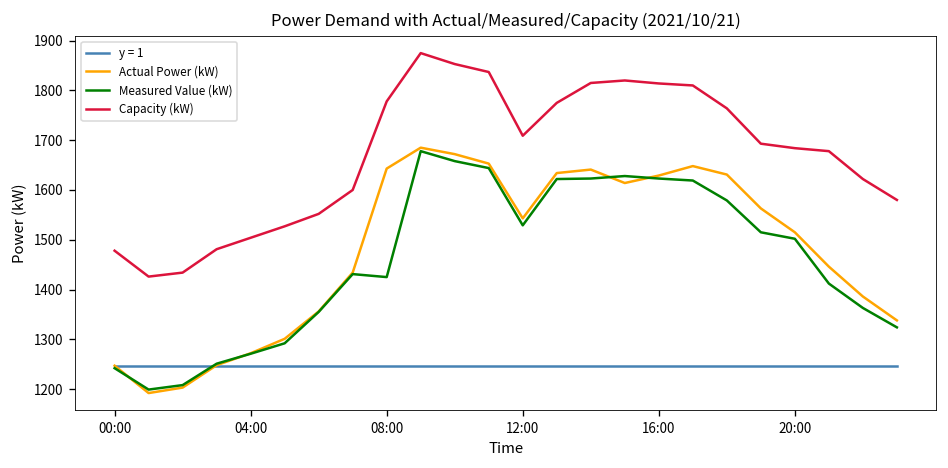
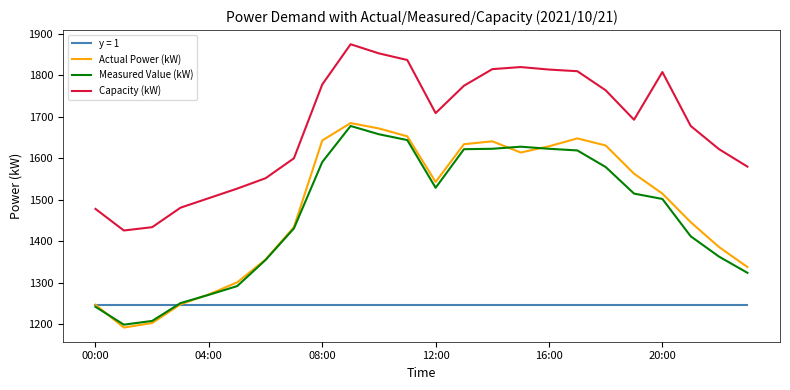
Measured Value (kW), 08:00: 1430 -> 1590
Capacity (kW), 20:00: 1680 -> 1810
